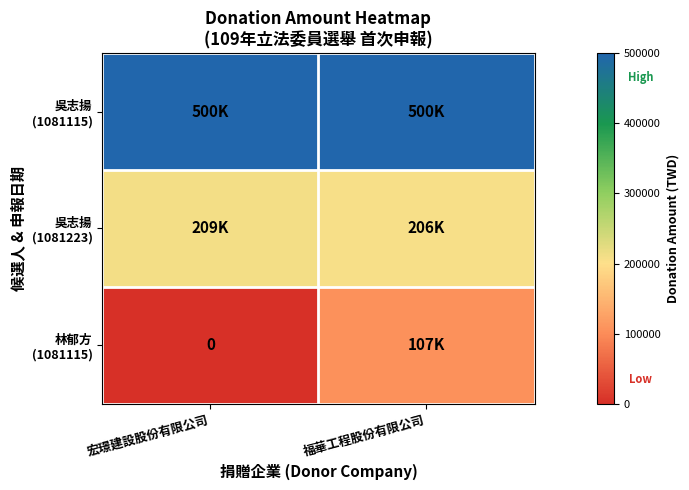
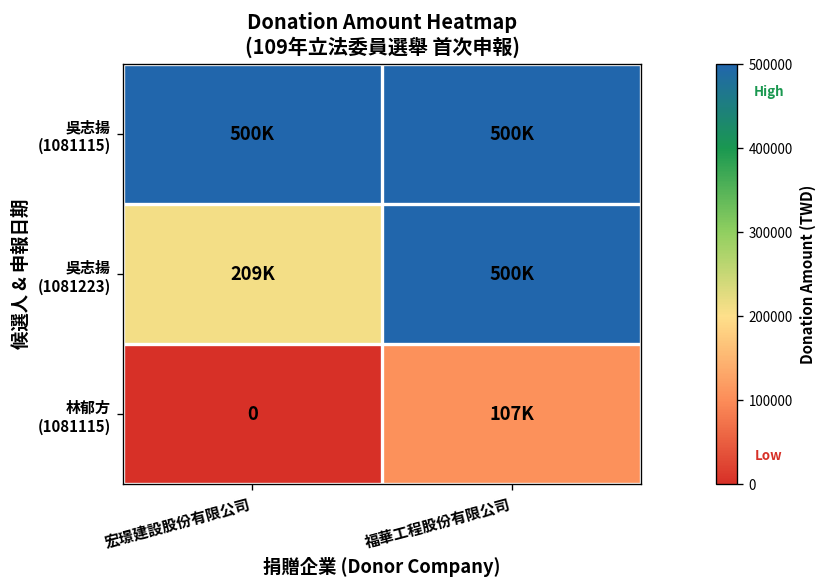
吳志揚 (1081223), 福華工程股份有限公司: 206K -> 500K
